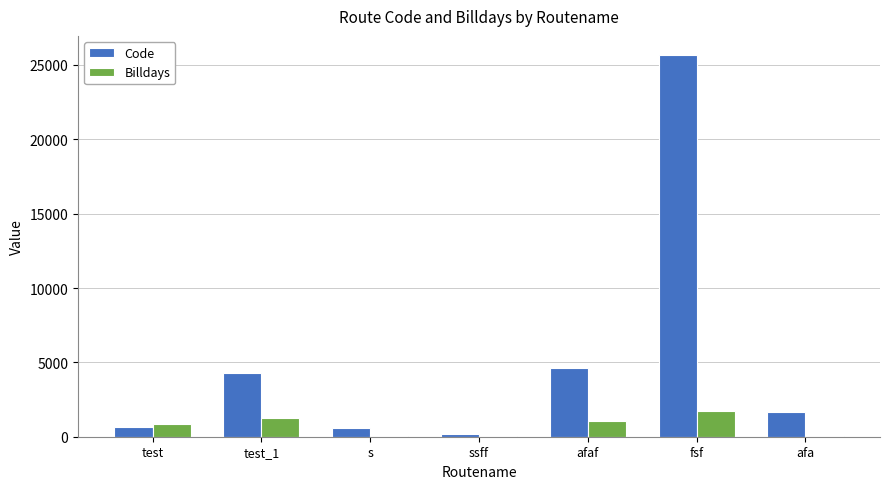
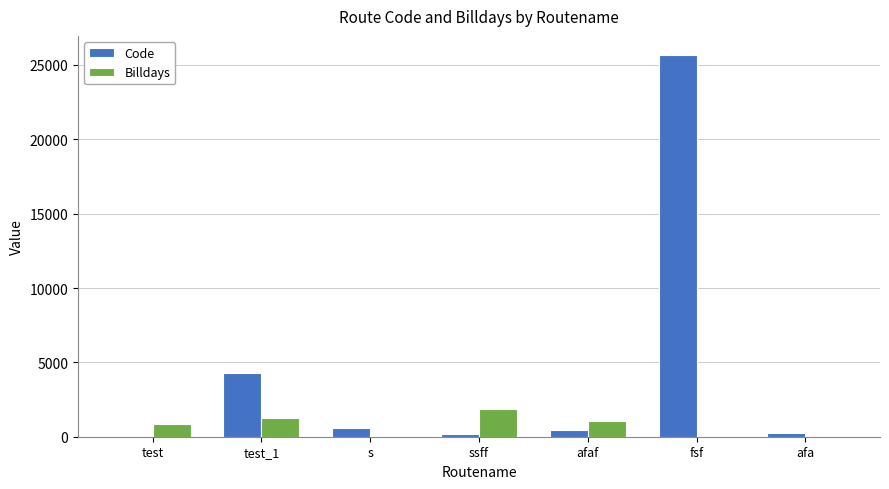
Code, test: 700 -> 0
Billdays, ssff: 100 -> 1900
Code, afaf: 4600 -> 500
Billdays, fsf: 1700 -> 0
Code, afa: 1700 -> 300
